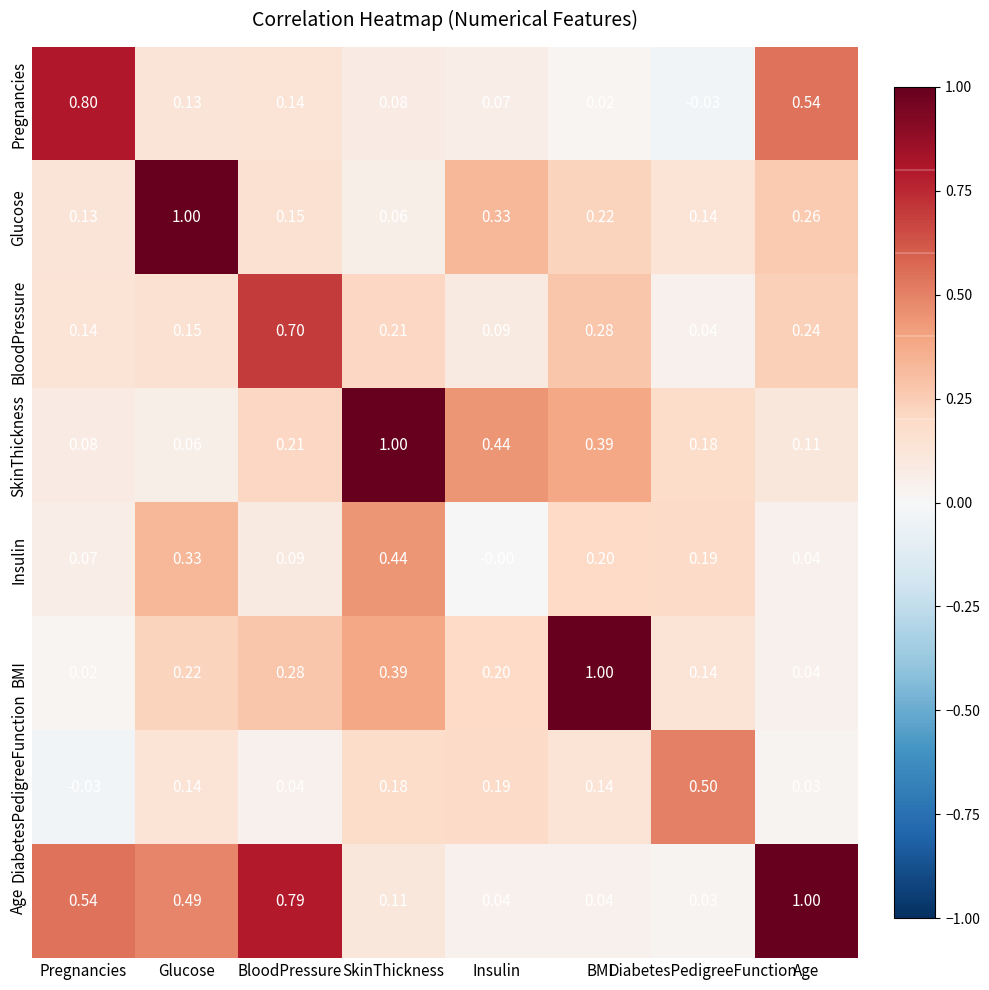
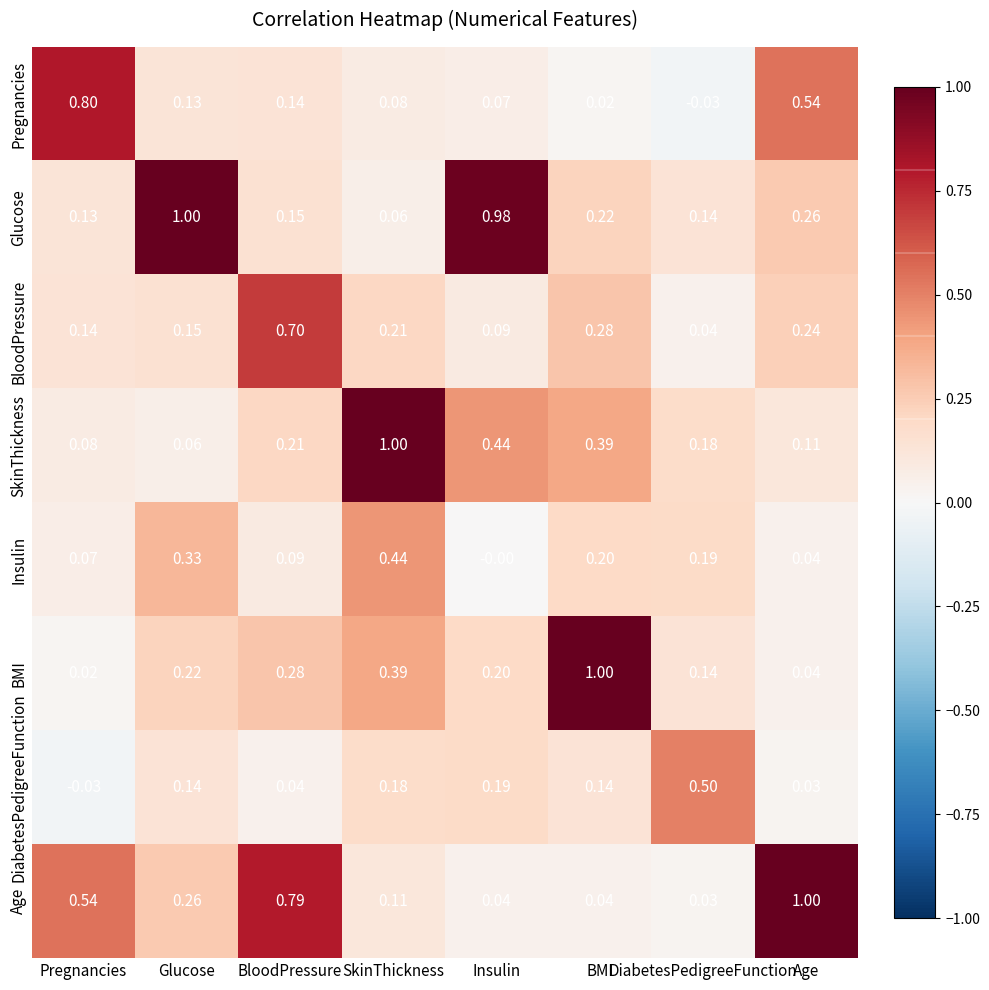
Glucose, Insulin: 0.33 -> 0.98
Age, Glucose: 0.49 -> 0.26
